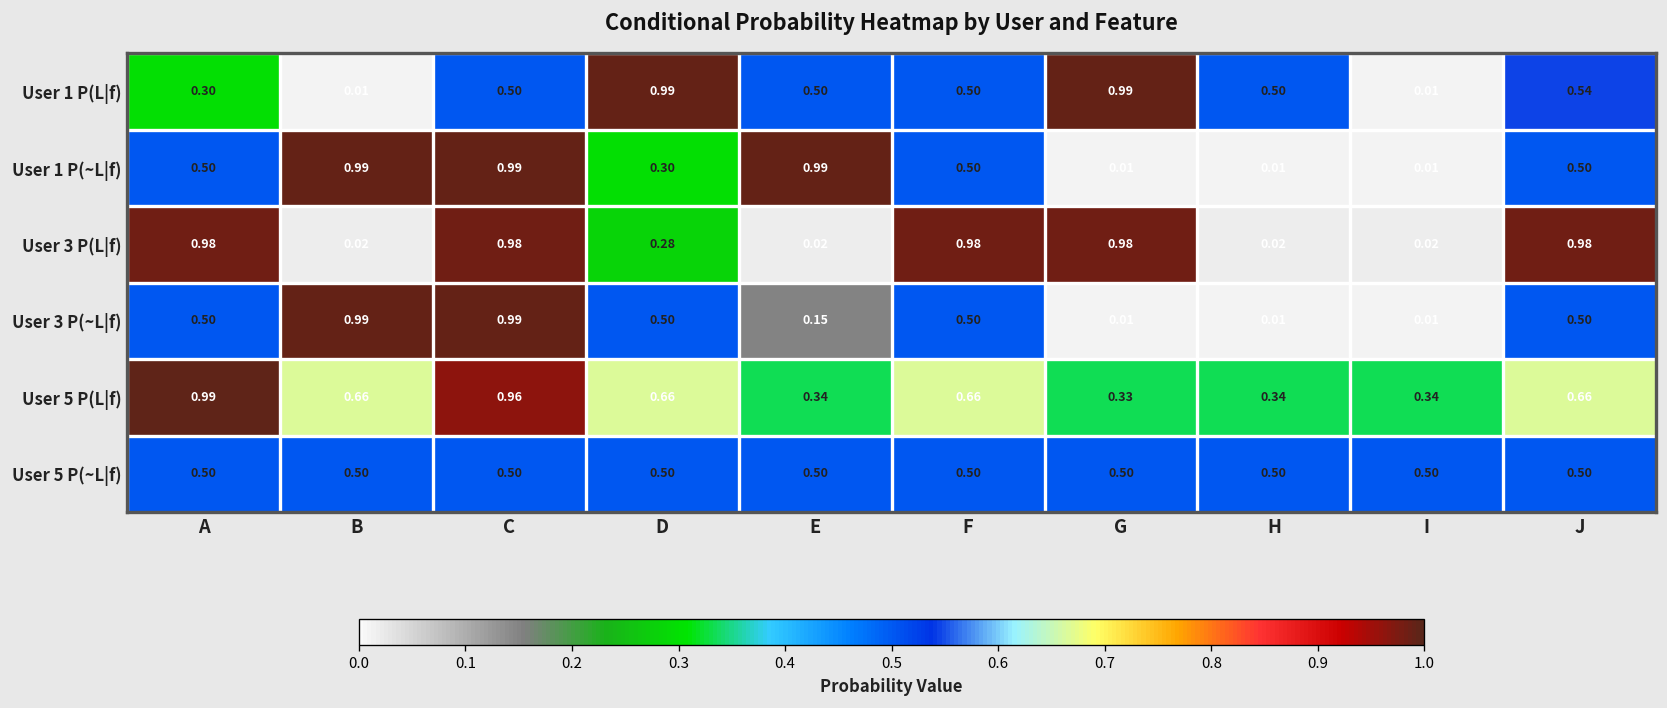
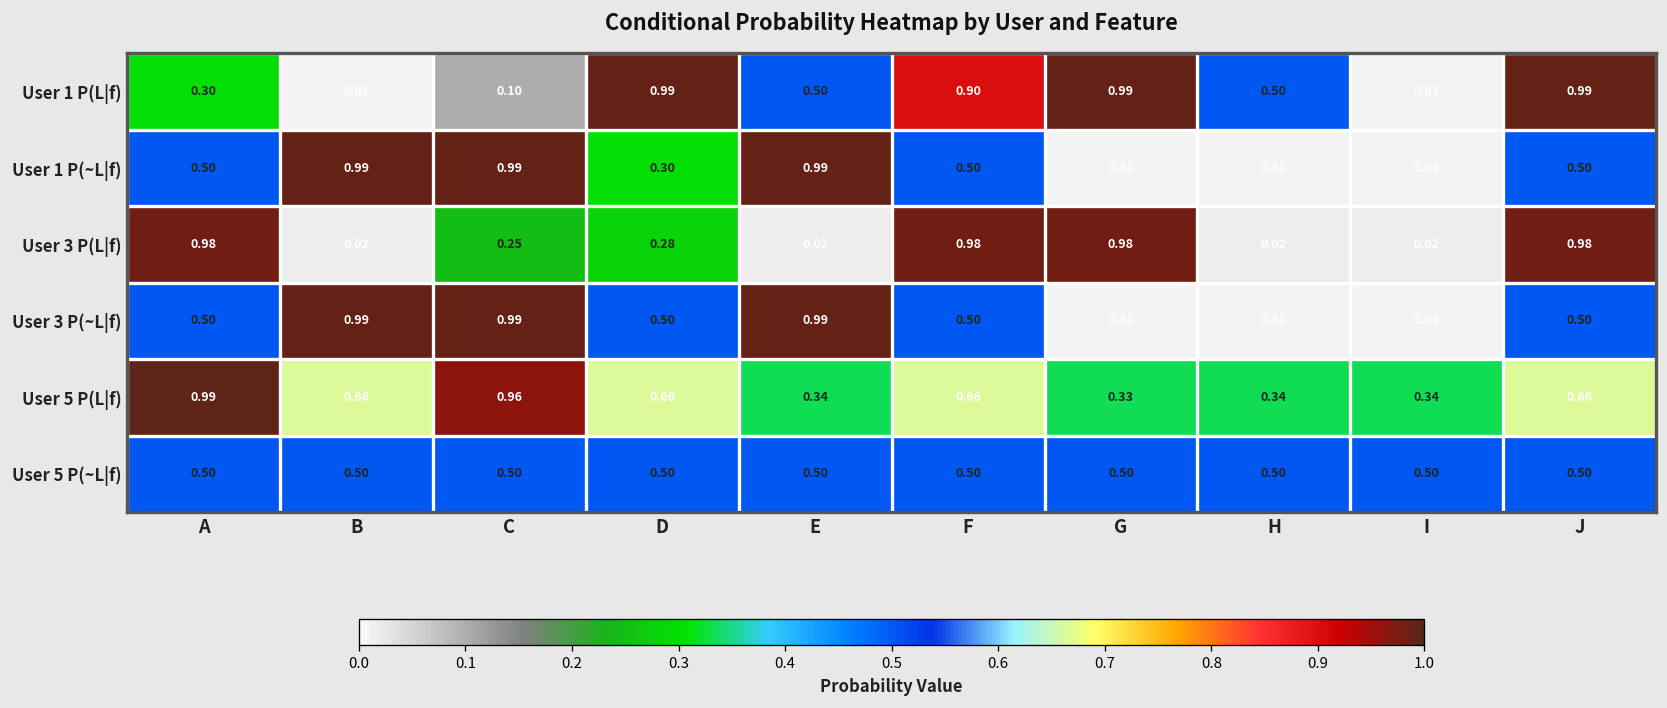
User 1 P(L|f), C: 0.50 -> 0.10
User 1 P(L|f), F: 0.50 -> 0.90
User 1 P(L|f), J: 0.54 -> 0.99
User 3 P(L|f), C: 0.98 -> 0.25
User 3 P(~L|f), E: 0.15 -> 0.99
